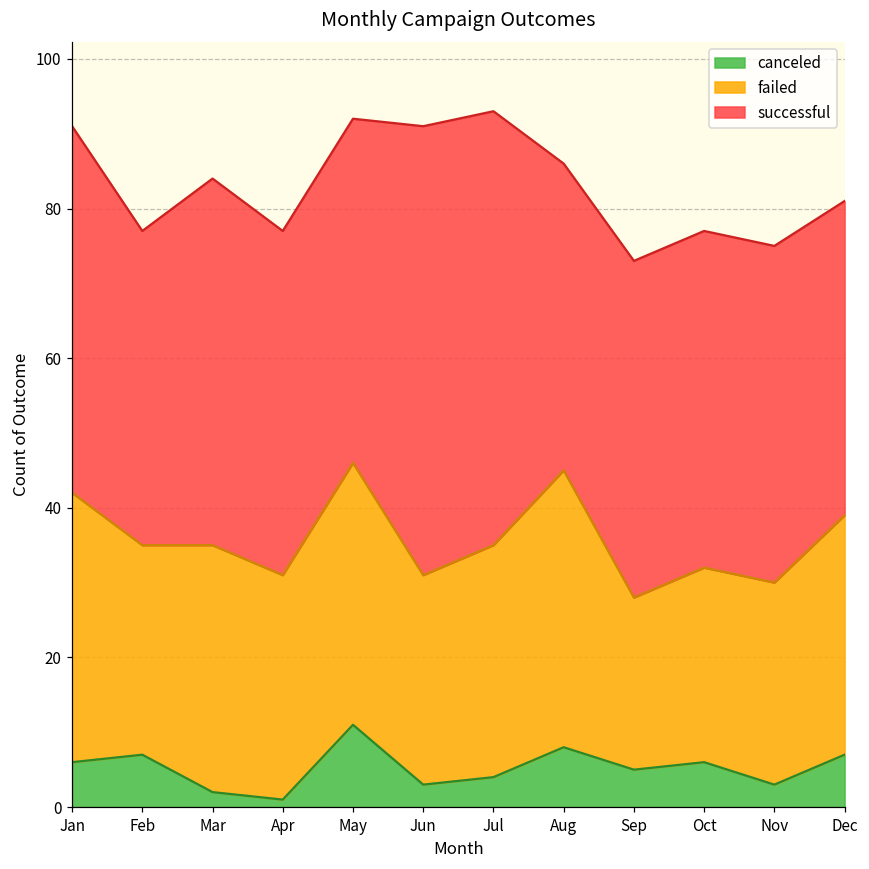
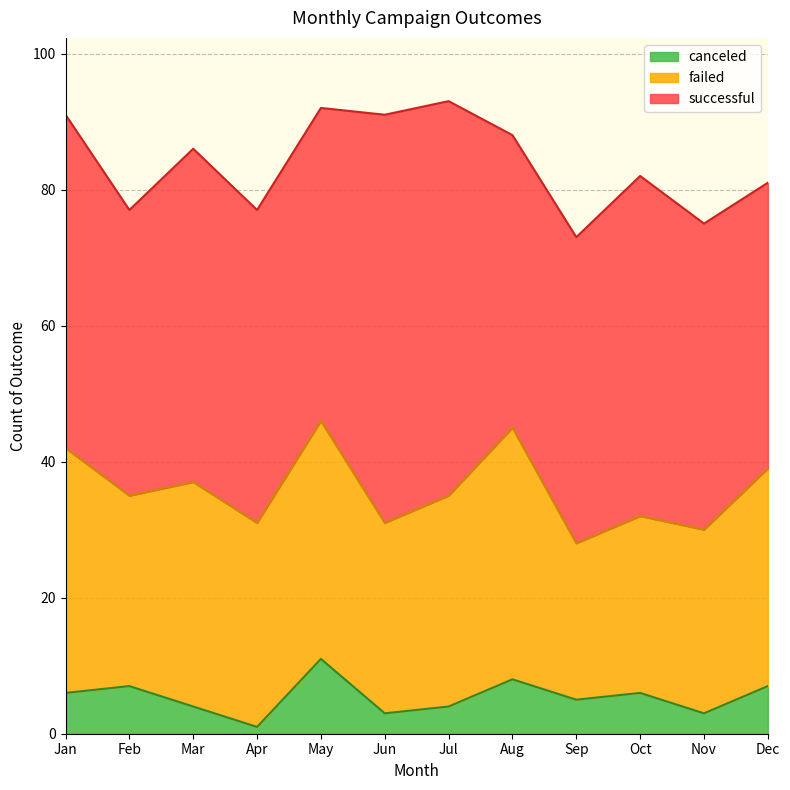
canceled, Mar: 2 -> 4
successful, Aug: 41 -> 43
successful, Oct: 45 -> 50
